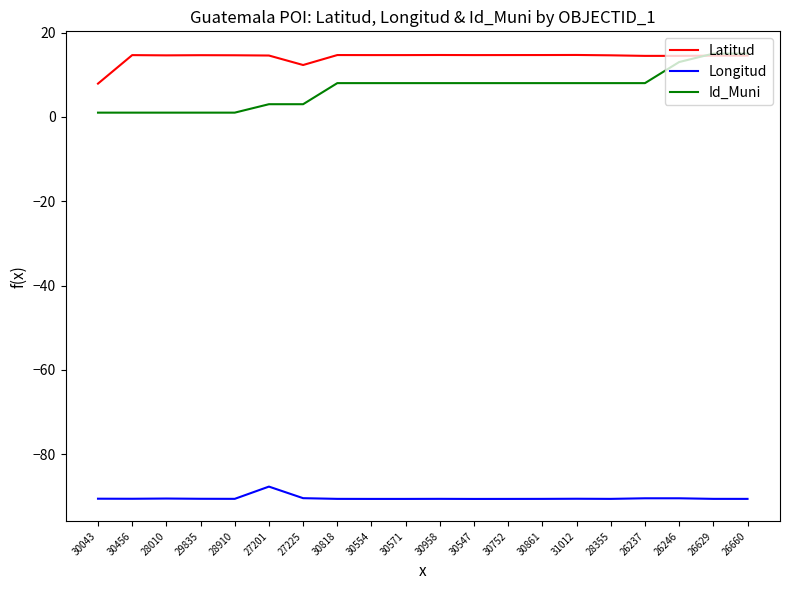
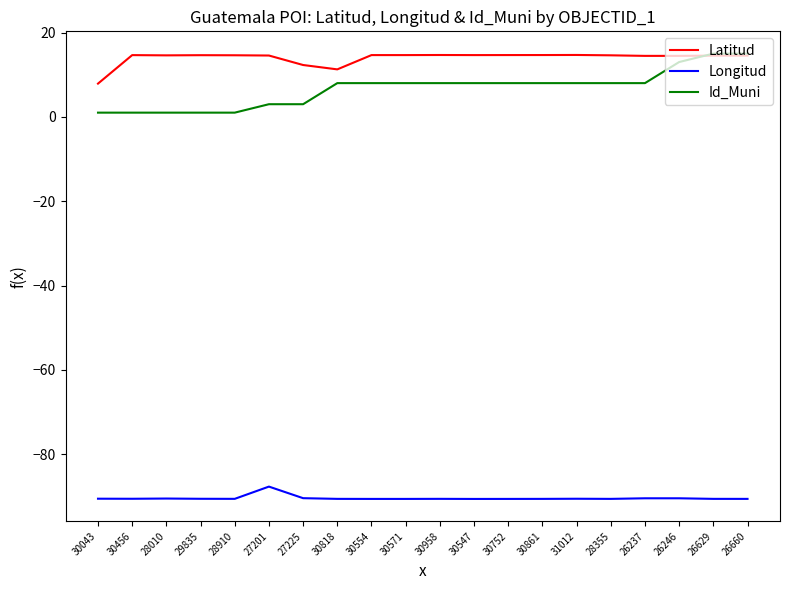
Latitud, 30818: 15 -> 11
